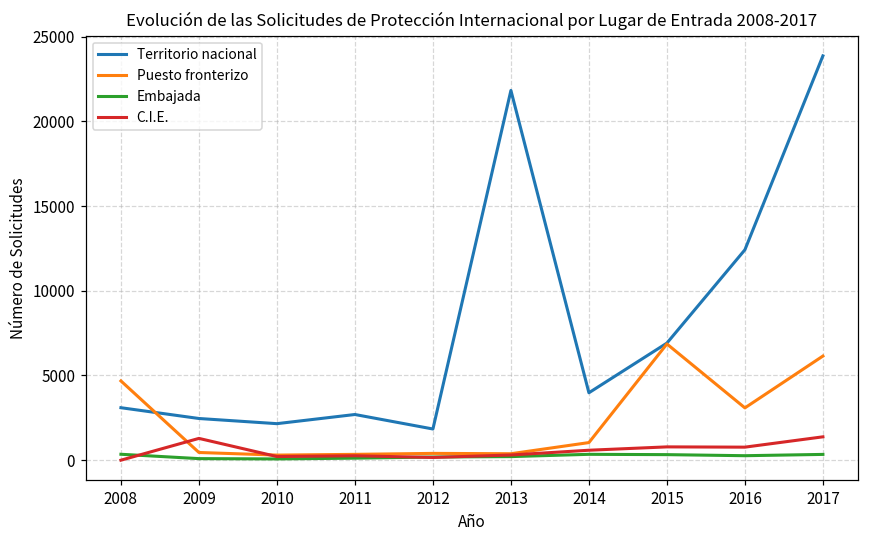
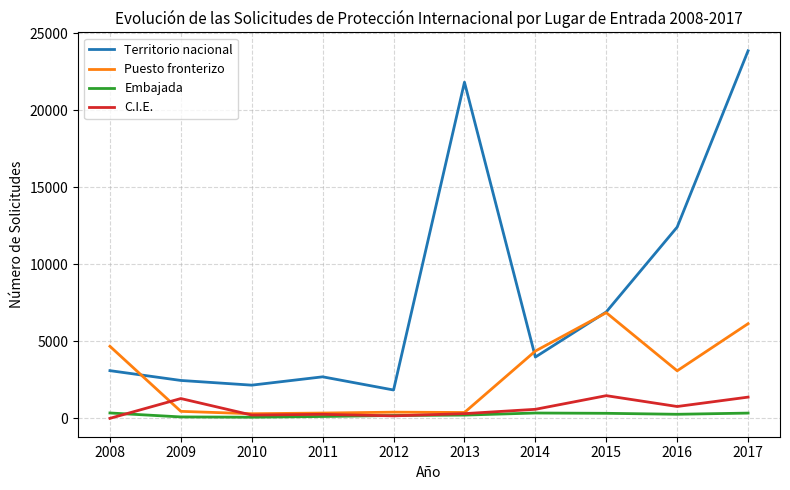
Puesto fronterizo, 2014: 1000 -> 4400
C.I.E., 2015: 800 -> 1500
